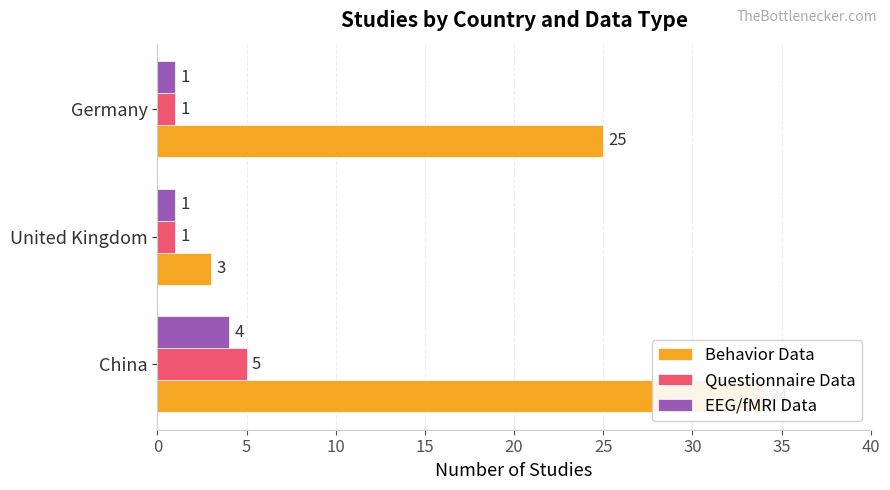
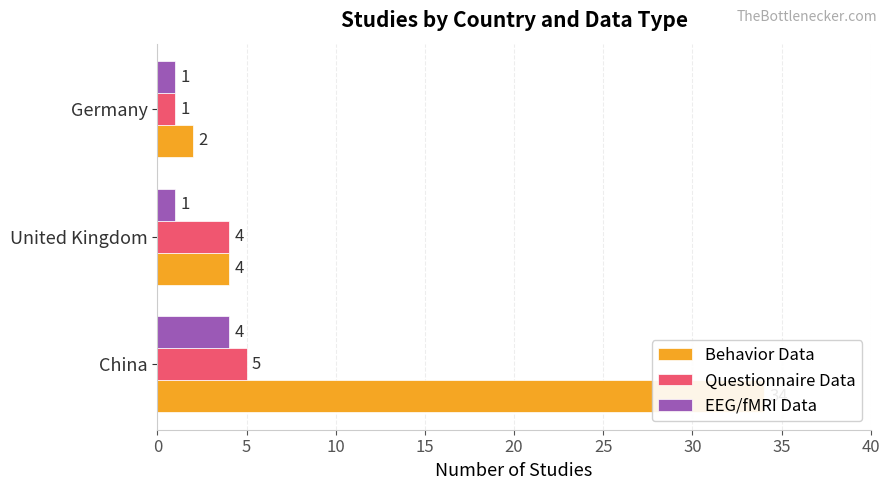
Behavior Data, Germany: 25 -> 2
Questionnaire Data, United Kingdom: 1 -> 4
Behavior Data, United Kingdom: 3 -> 4
